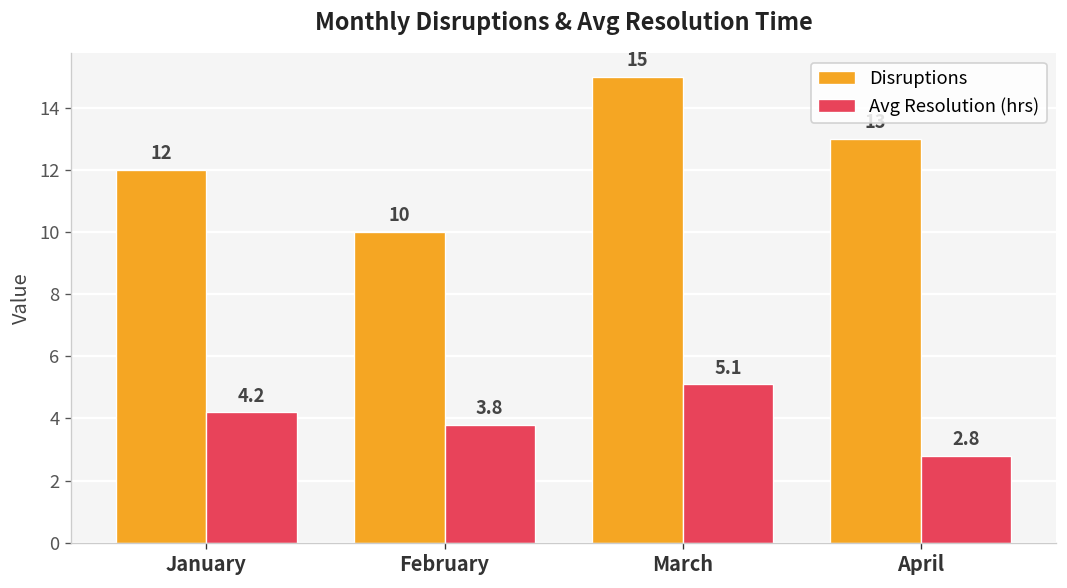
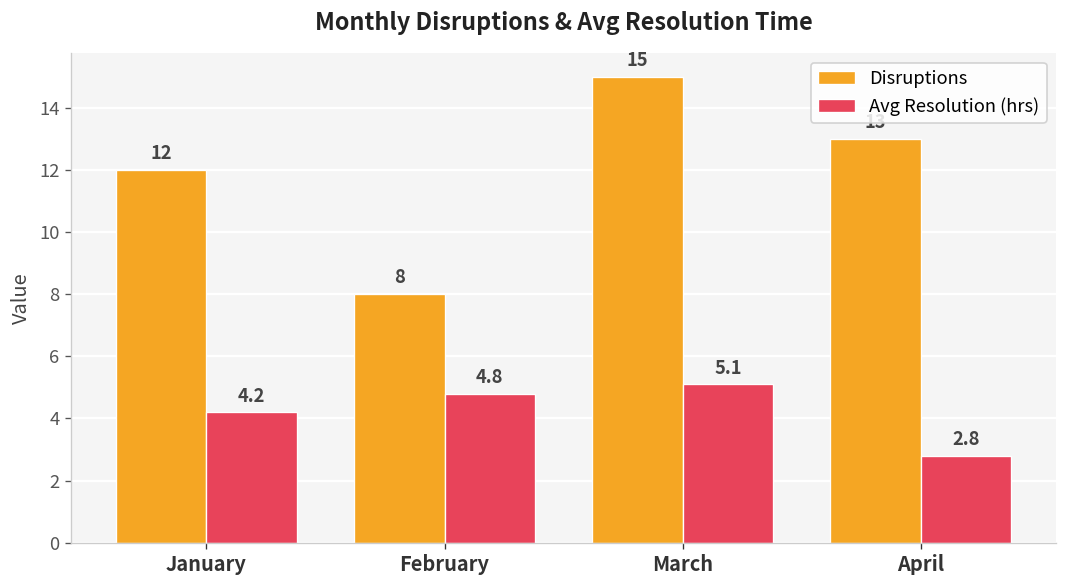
Disruptions, February: 10 -> 8
Avg Resolution (hrs), February: 3.8 -> 4.8
